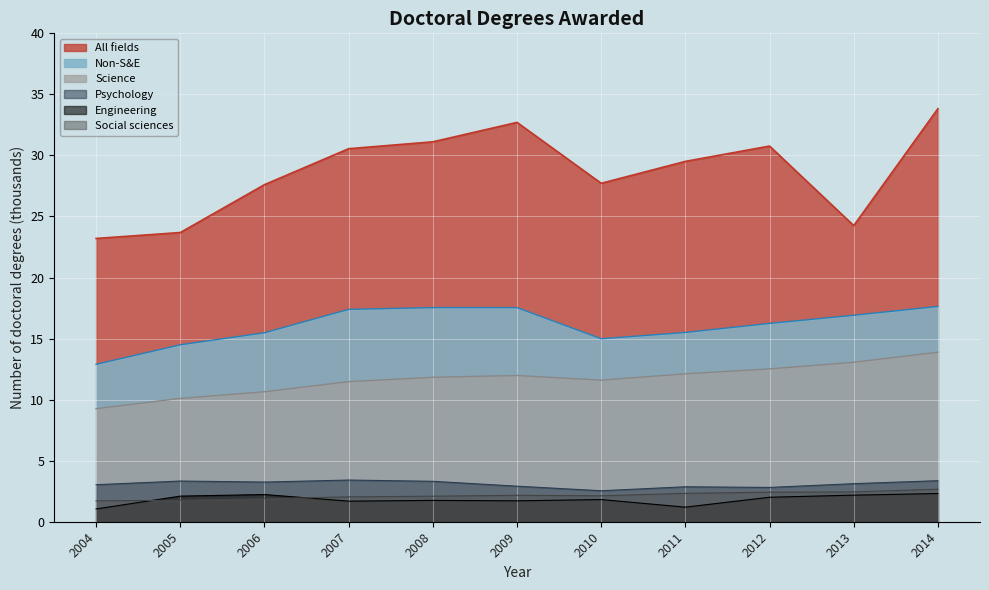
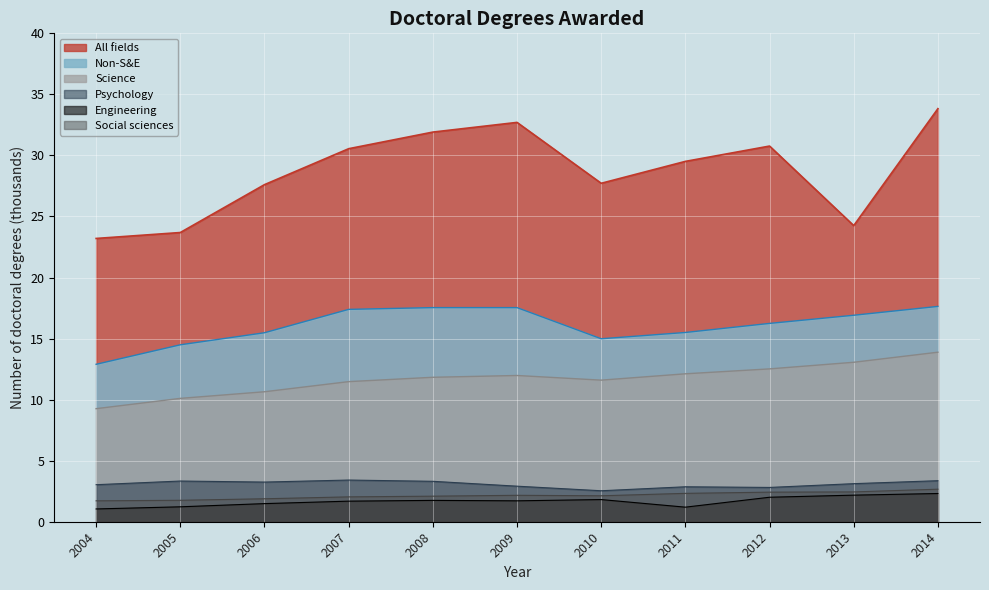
Engineering, 2005: 2.1 -> 1.2
Engineering, 2006: 2.2 -> 1.5
All fields, 2008: 31.1 -> 31.9
